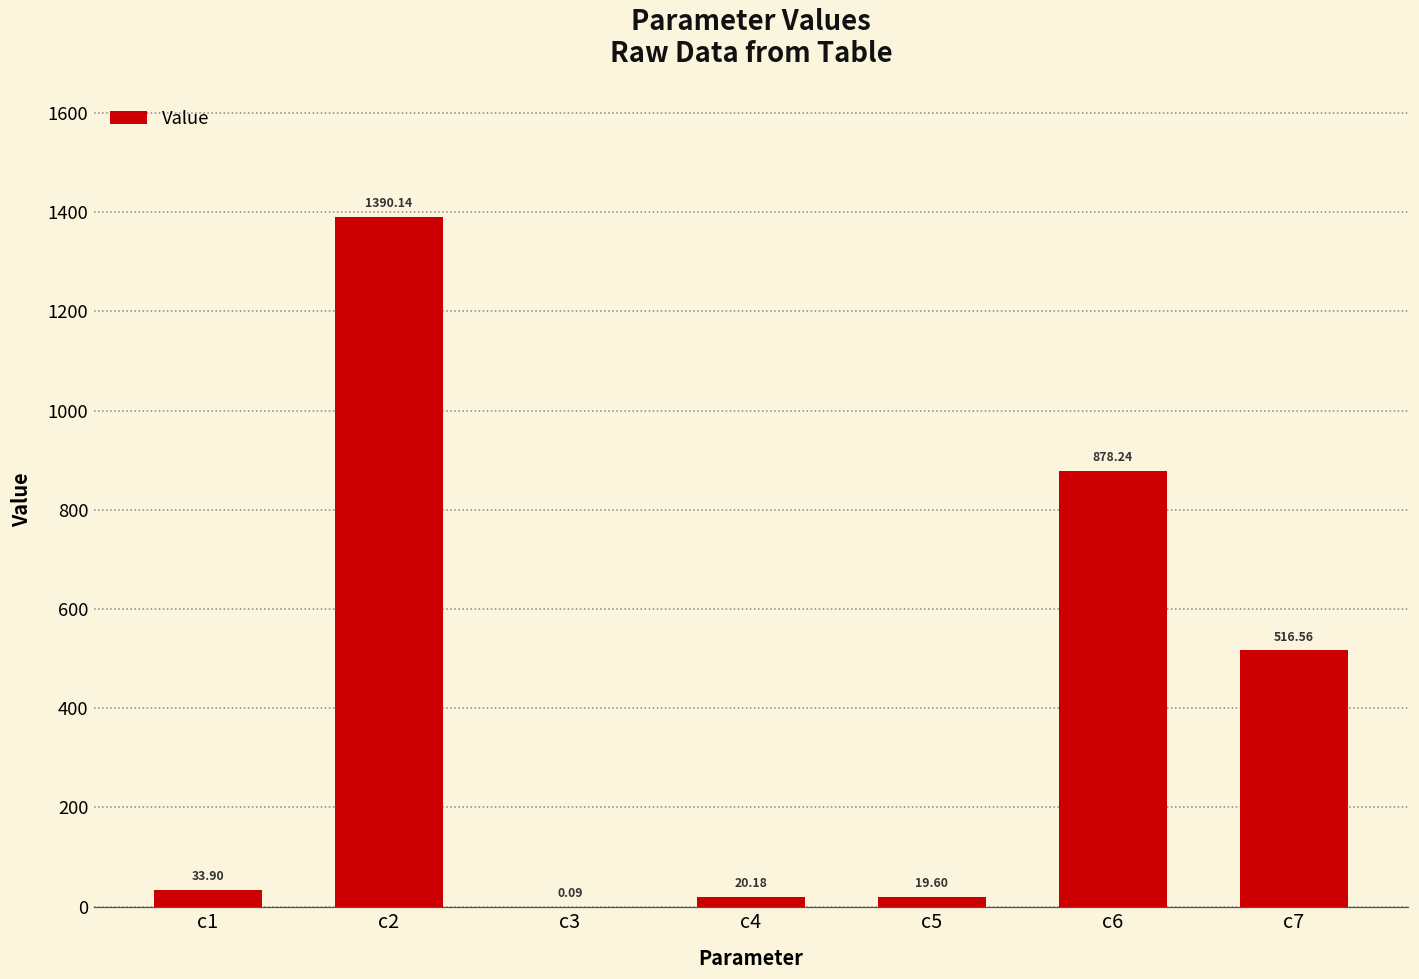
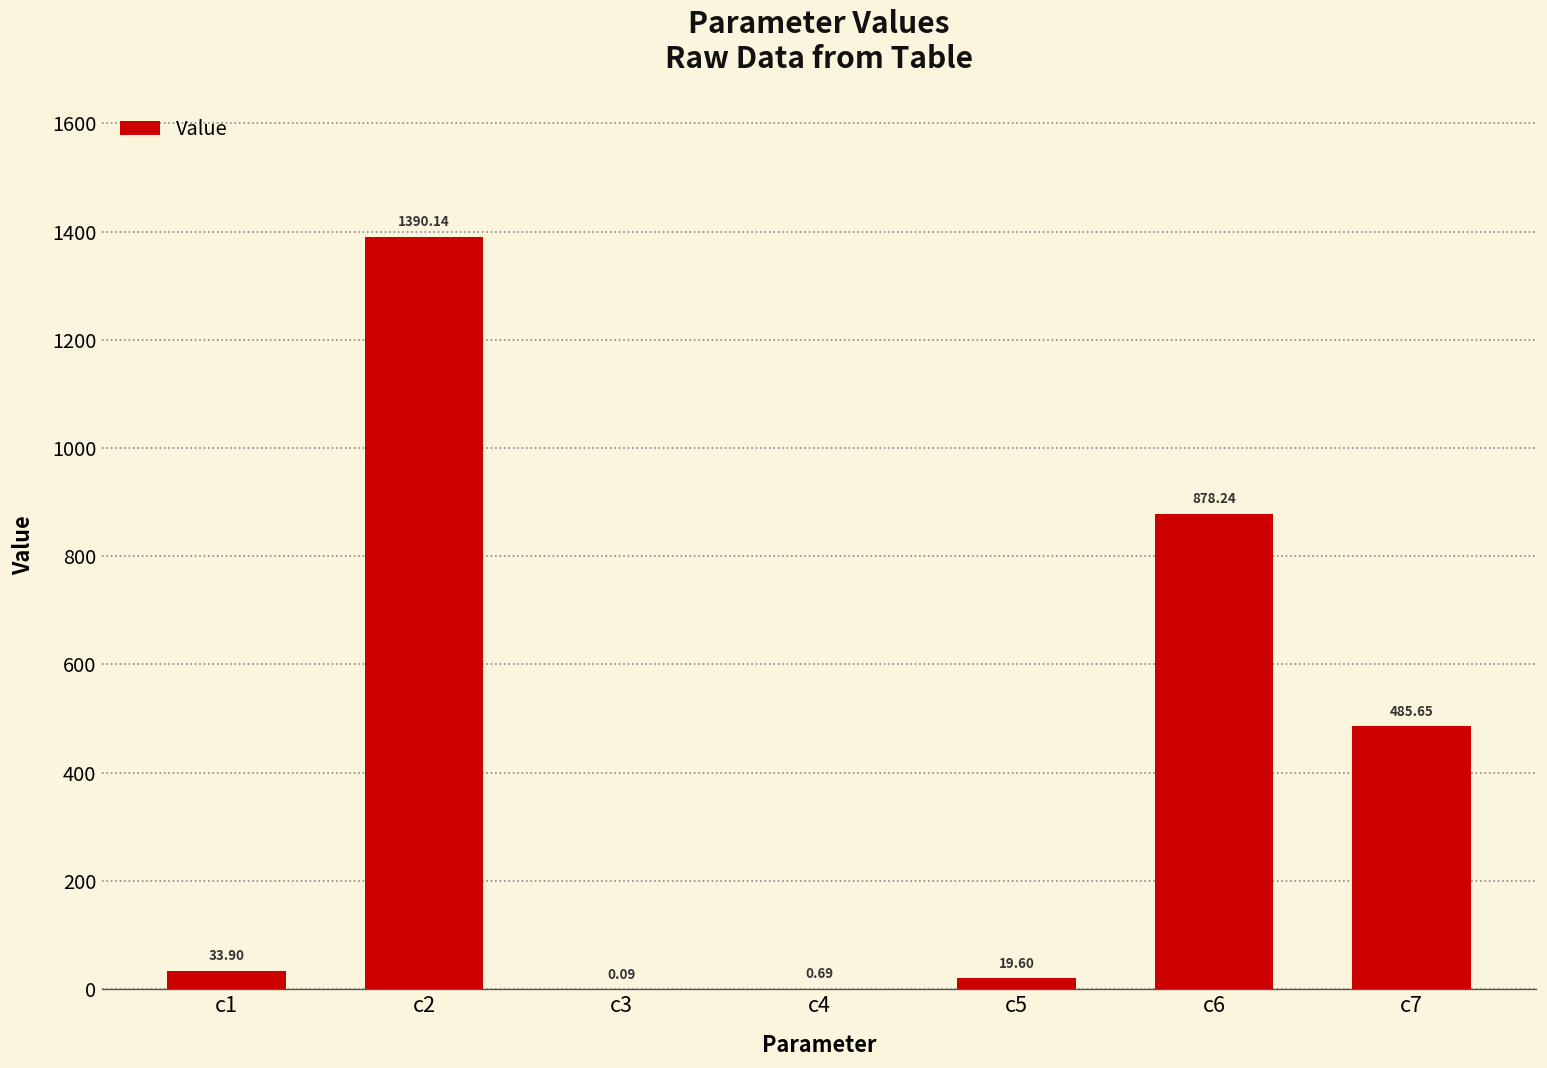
c4: 20.18 -> 0.69
c7: 516.56 -> 485.65
